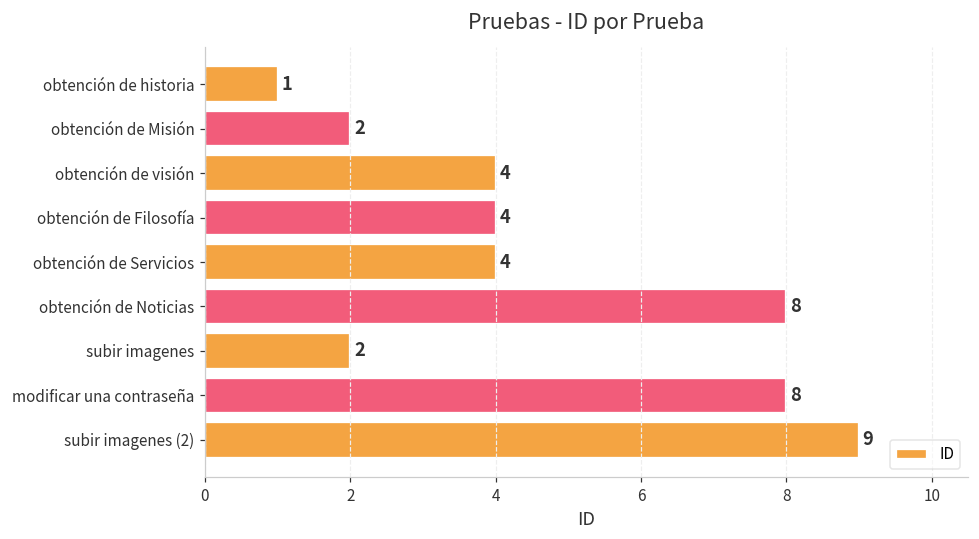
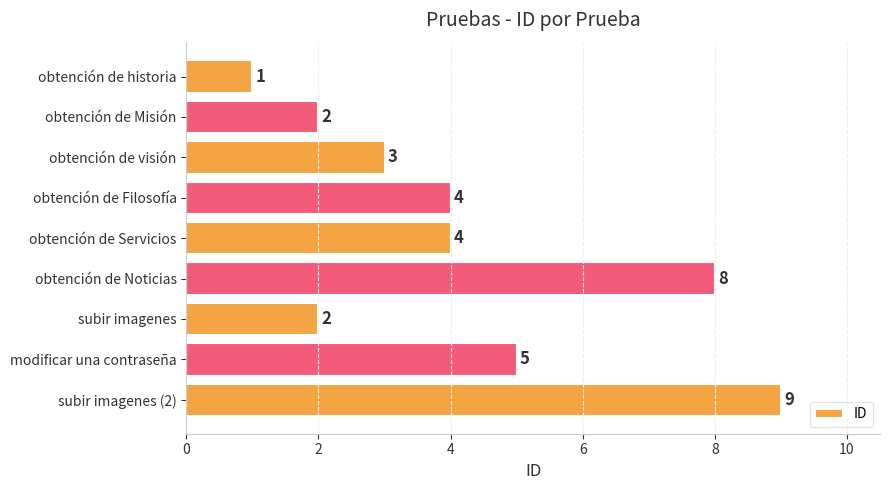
obtención de visión: 4 -> 3
modificar una contraseña: 8 -> 5
